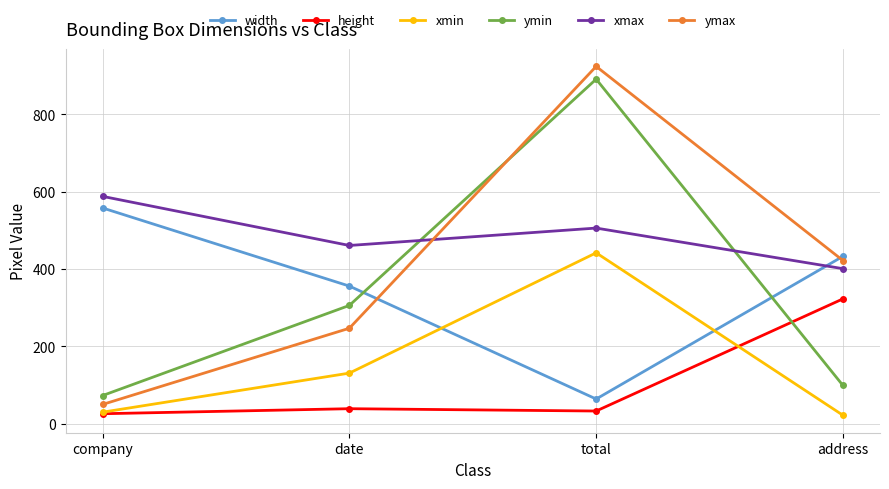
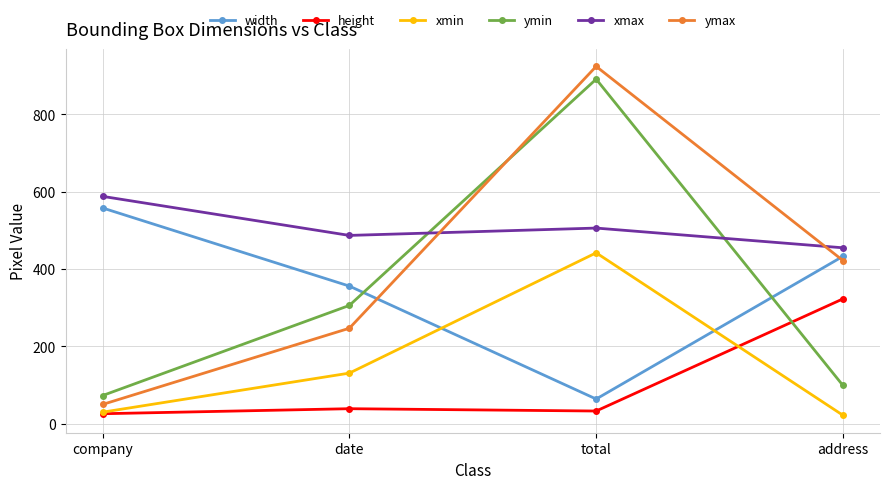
xmax, date: 460 -> 490
xmax, address: 400 -> 460
